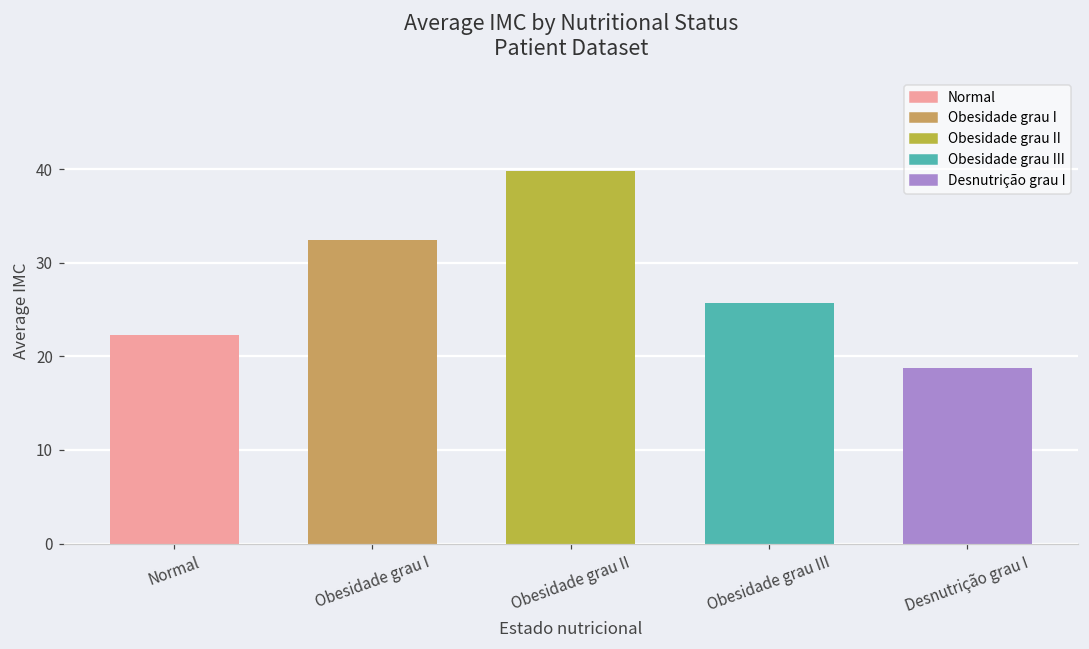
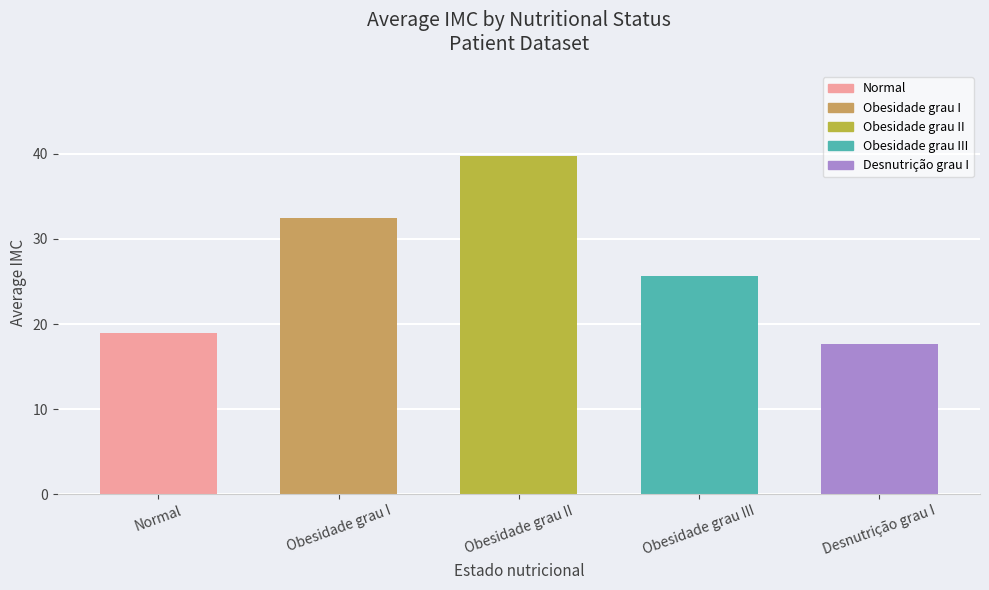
Normal: 22 -> 19
Desnutrição grau I: 19 -> 18
